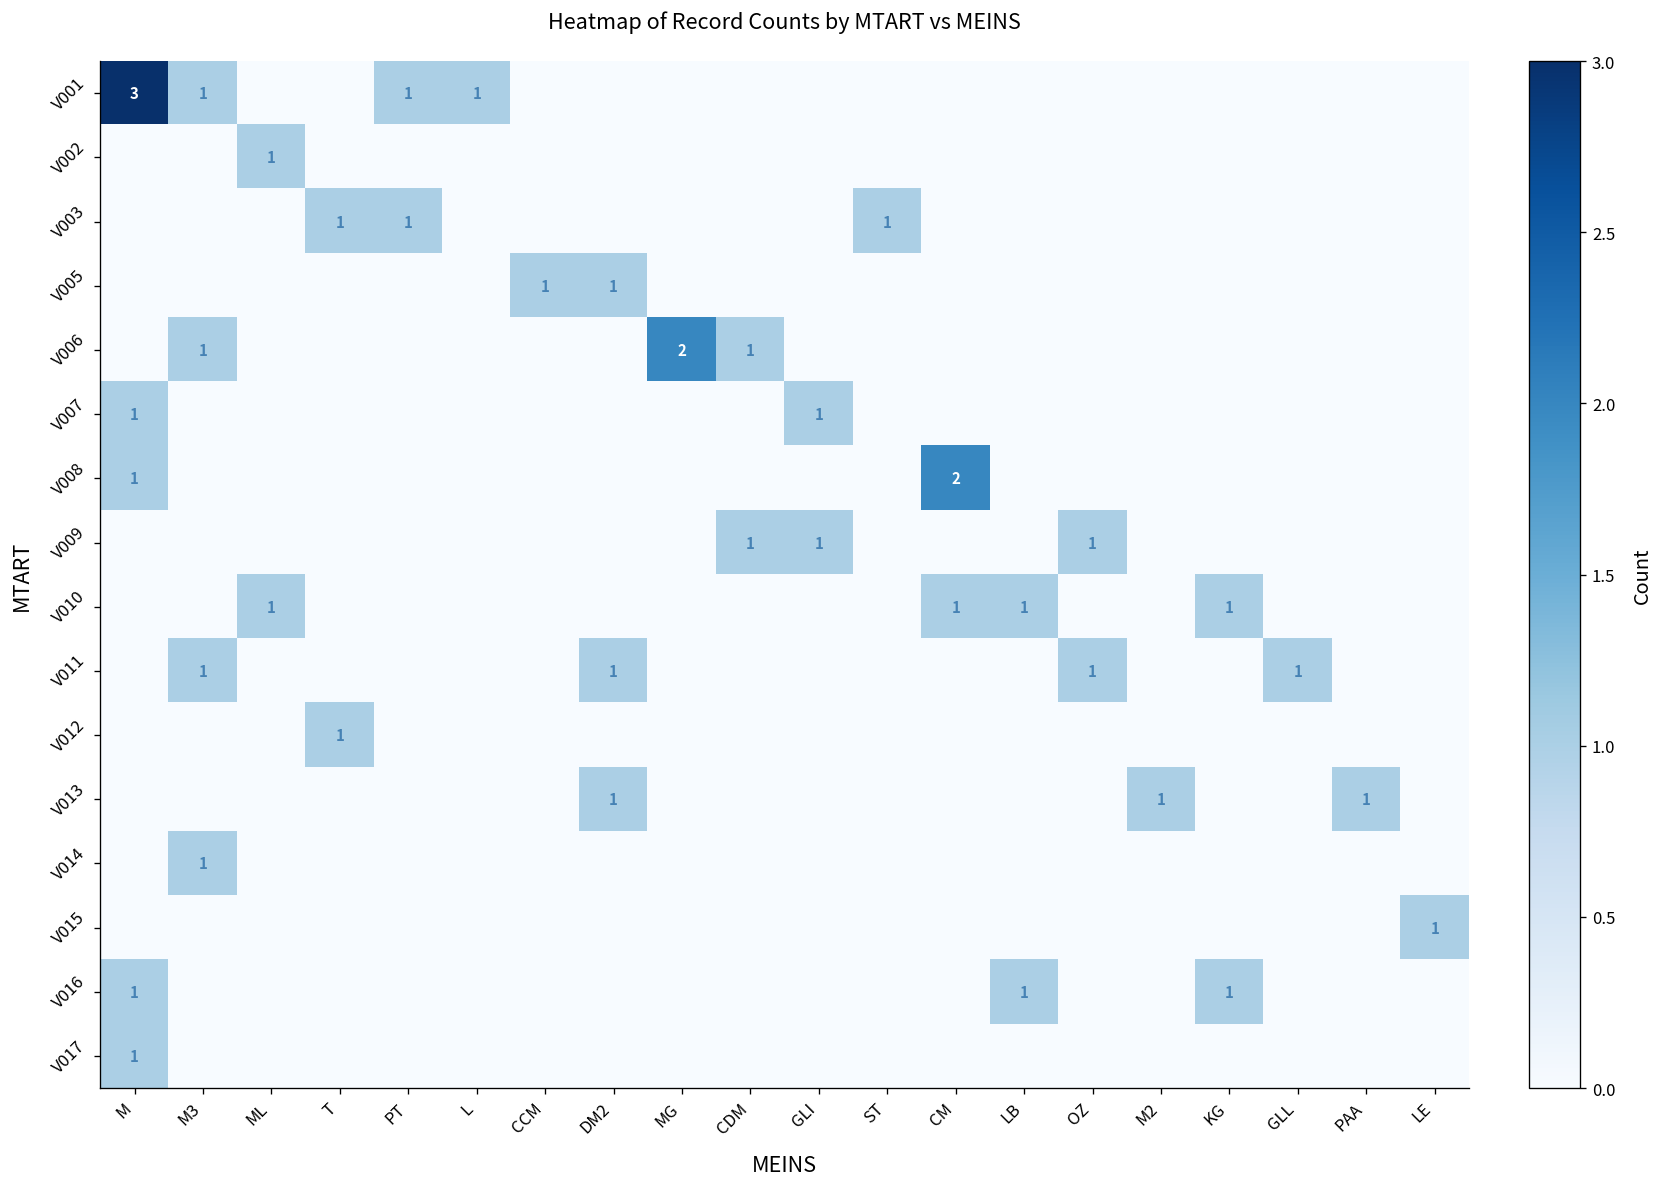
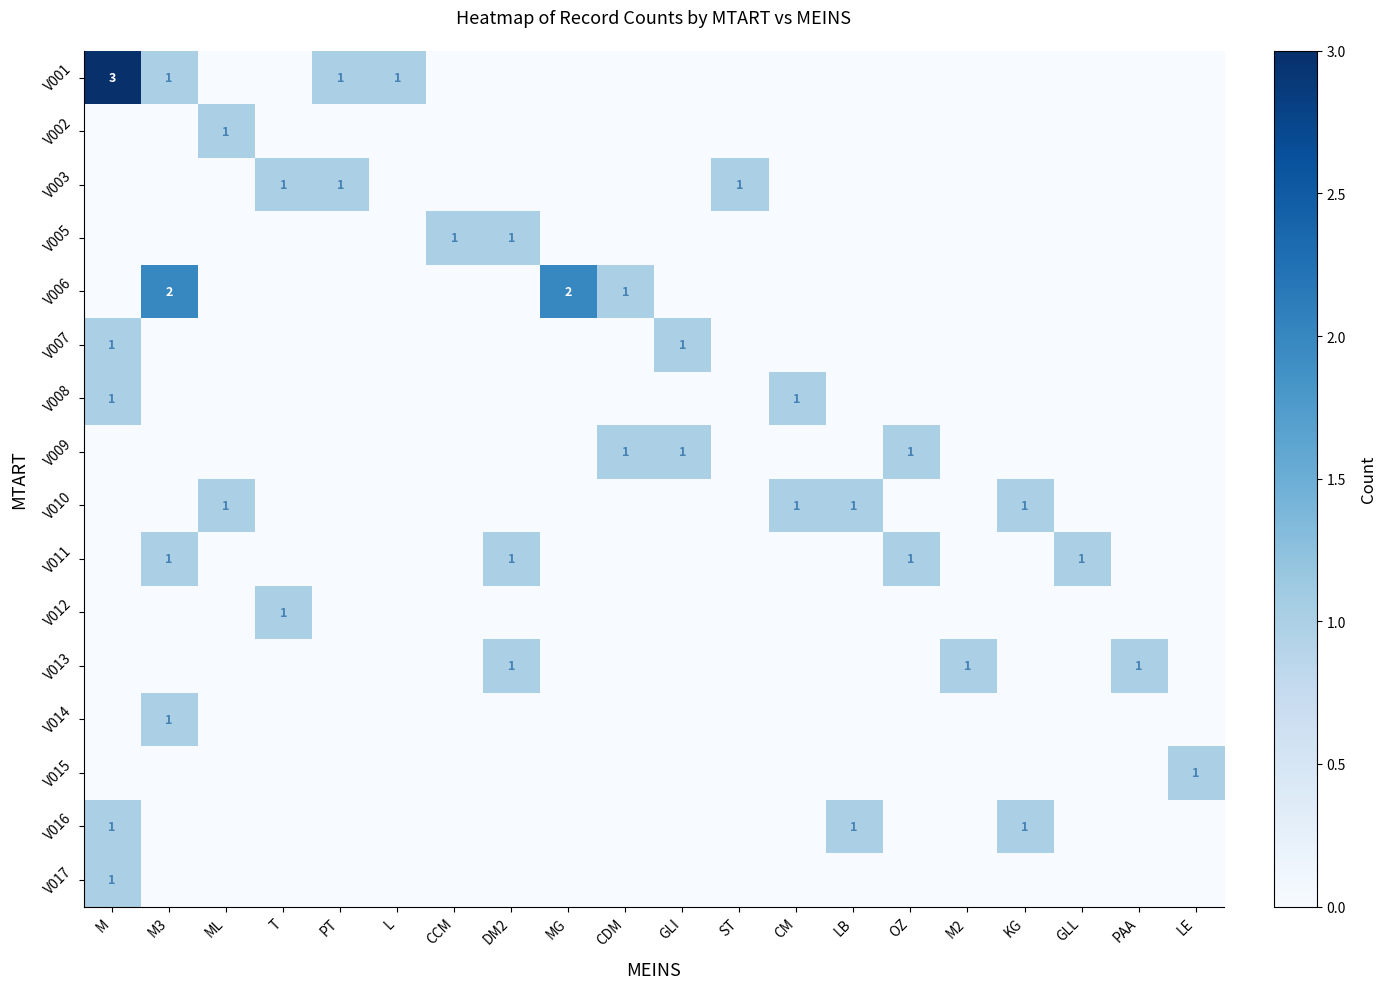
V006, M3: 1 -> 2
V008, CM: 2 -> 1
